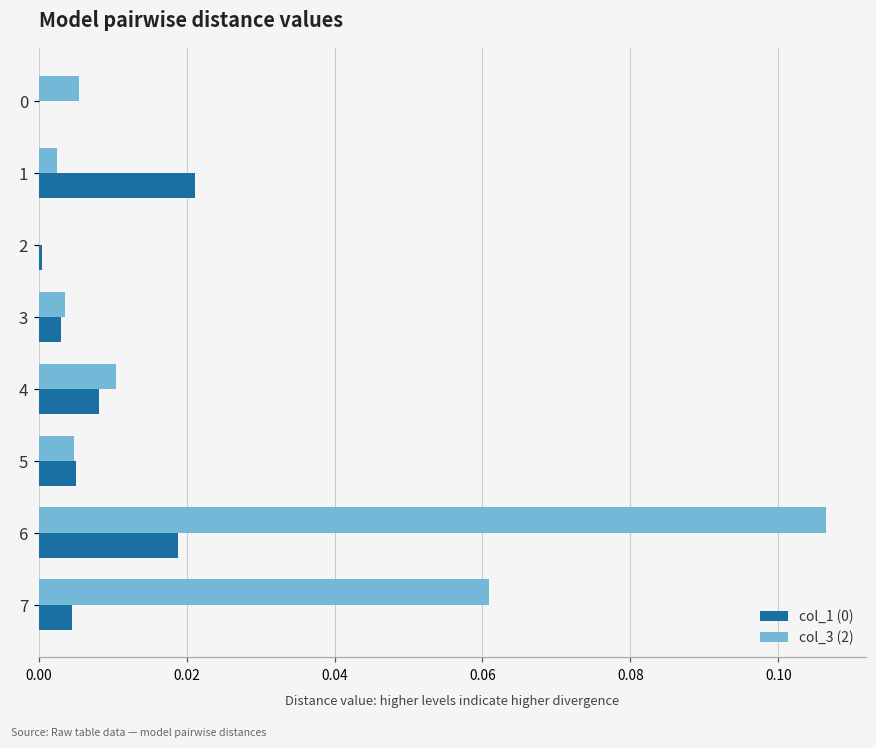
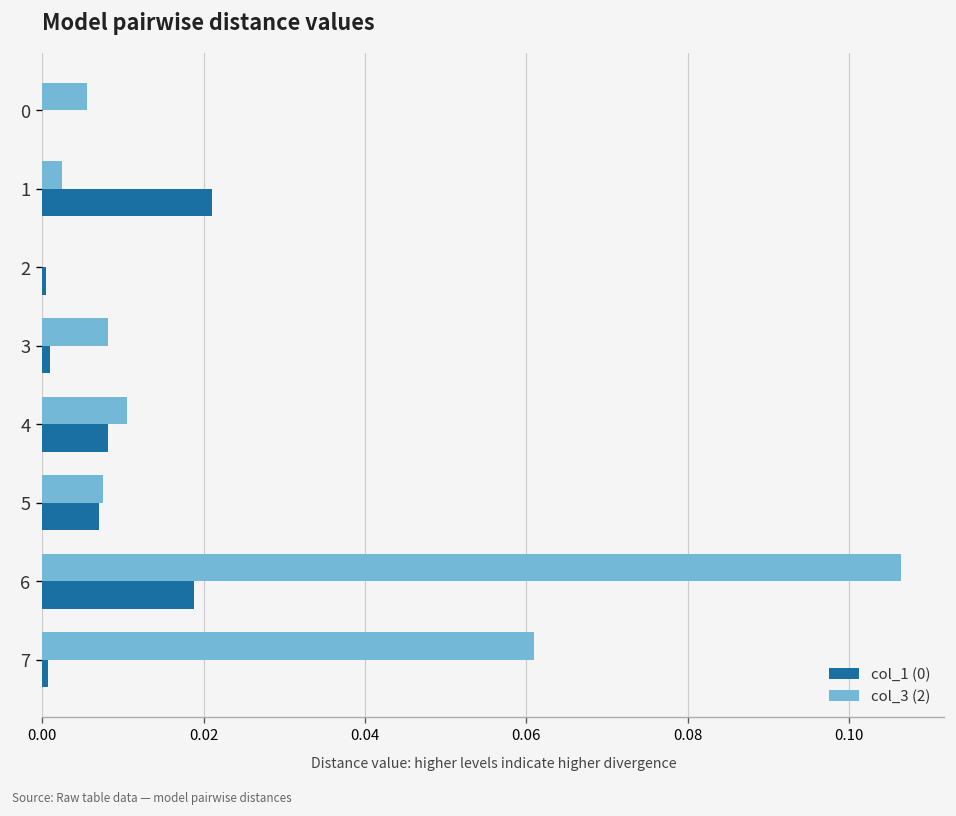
col_3 (2), 3: 0.004 -> 0.008
col_1 (0), 3: 0.003 -> 0.001
col_3 (2), 5: 0.005 -> 0.008
col_1 (0), 5: 0.005 -> 0.007
col_1 (0), 7: 0.005 -> 0.001
